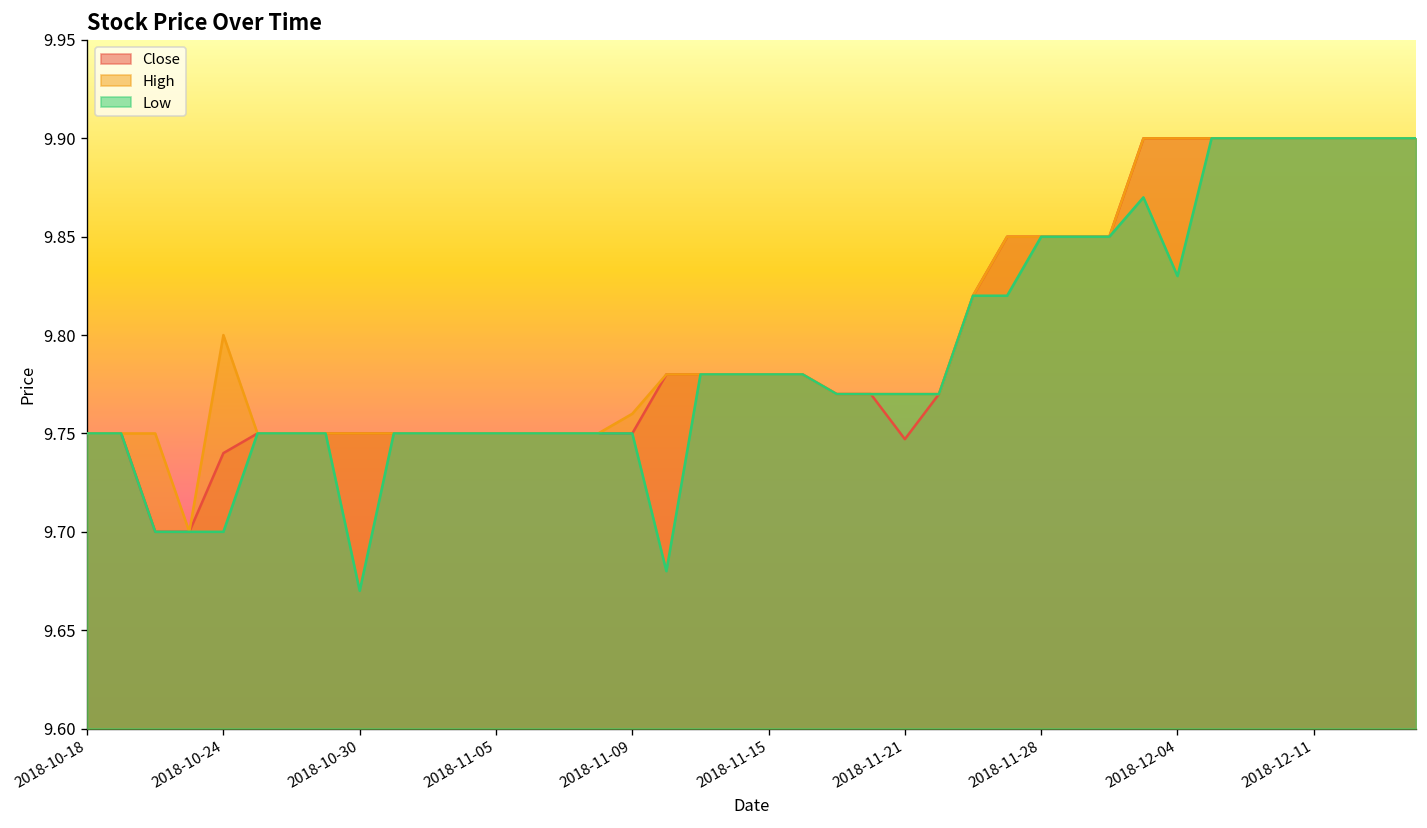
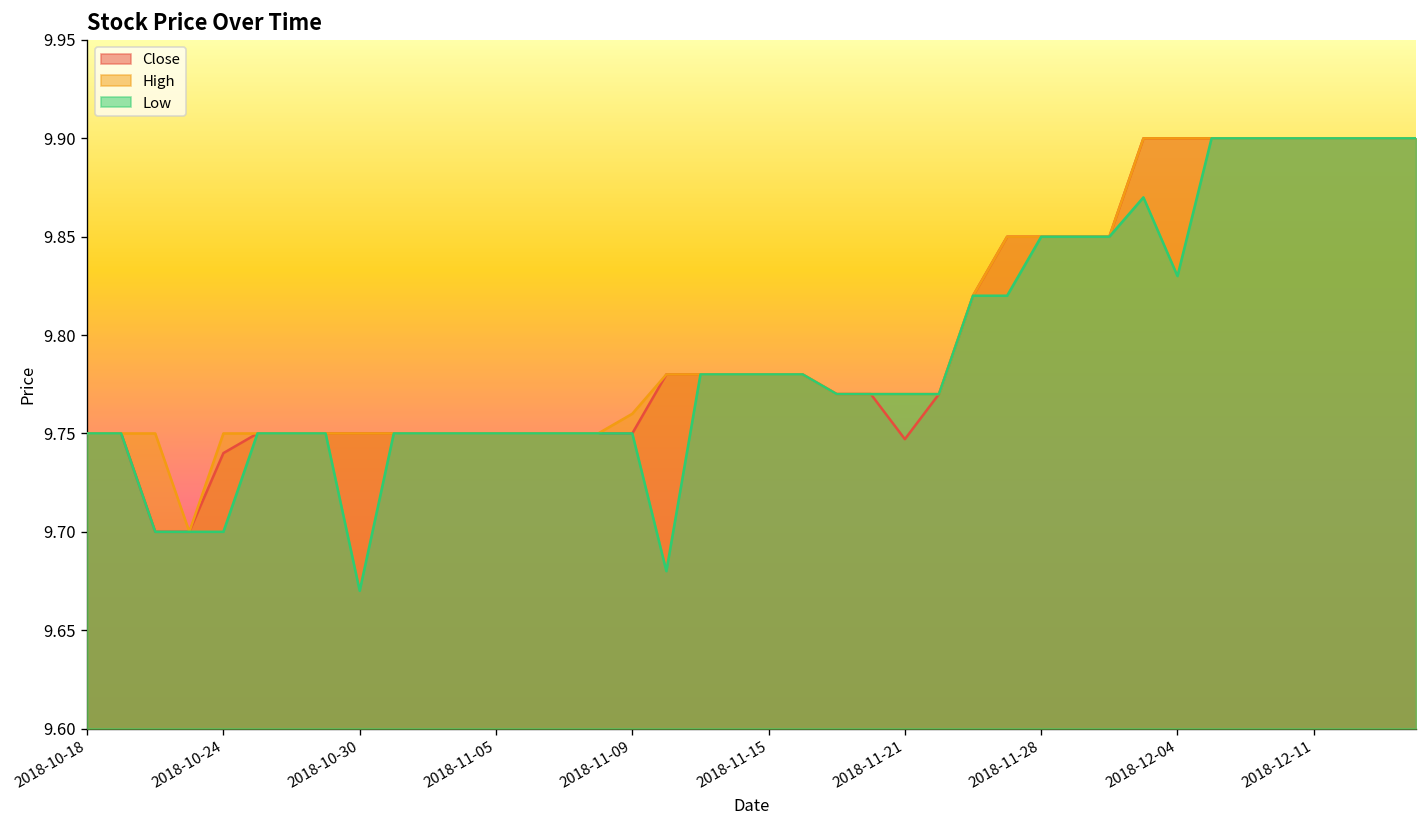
High, 2018-10-24: 9.80 -> 9.75
